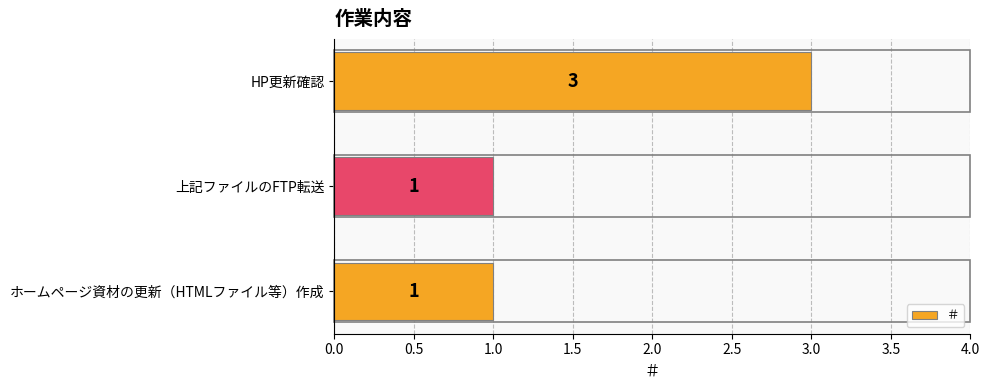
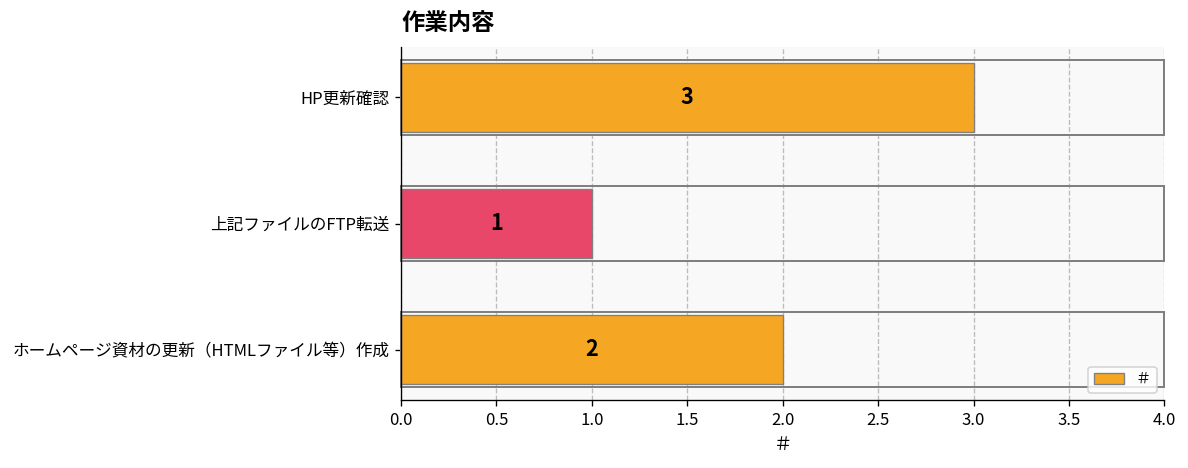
ホームページ資材の更新（HTMLファイル等）作成: 1 -> 2
